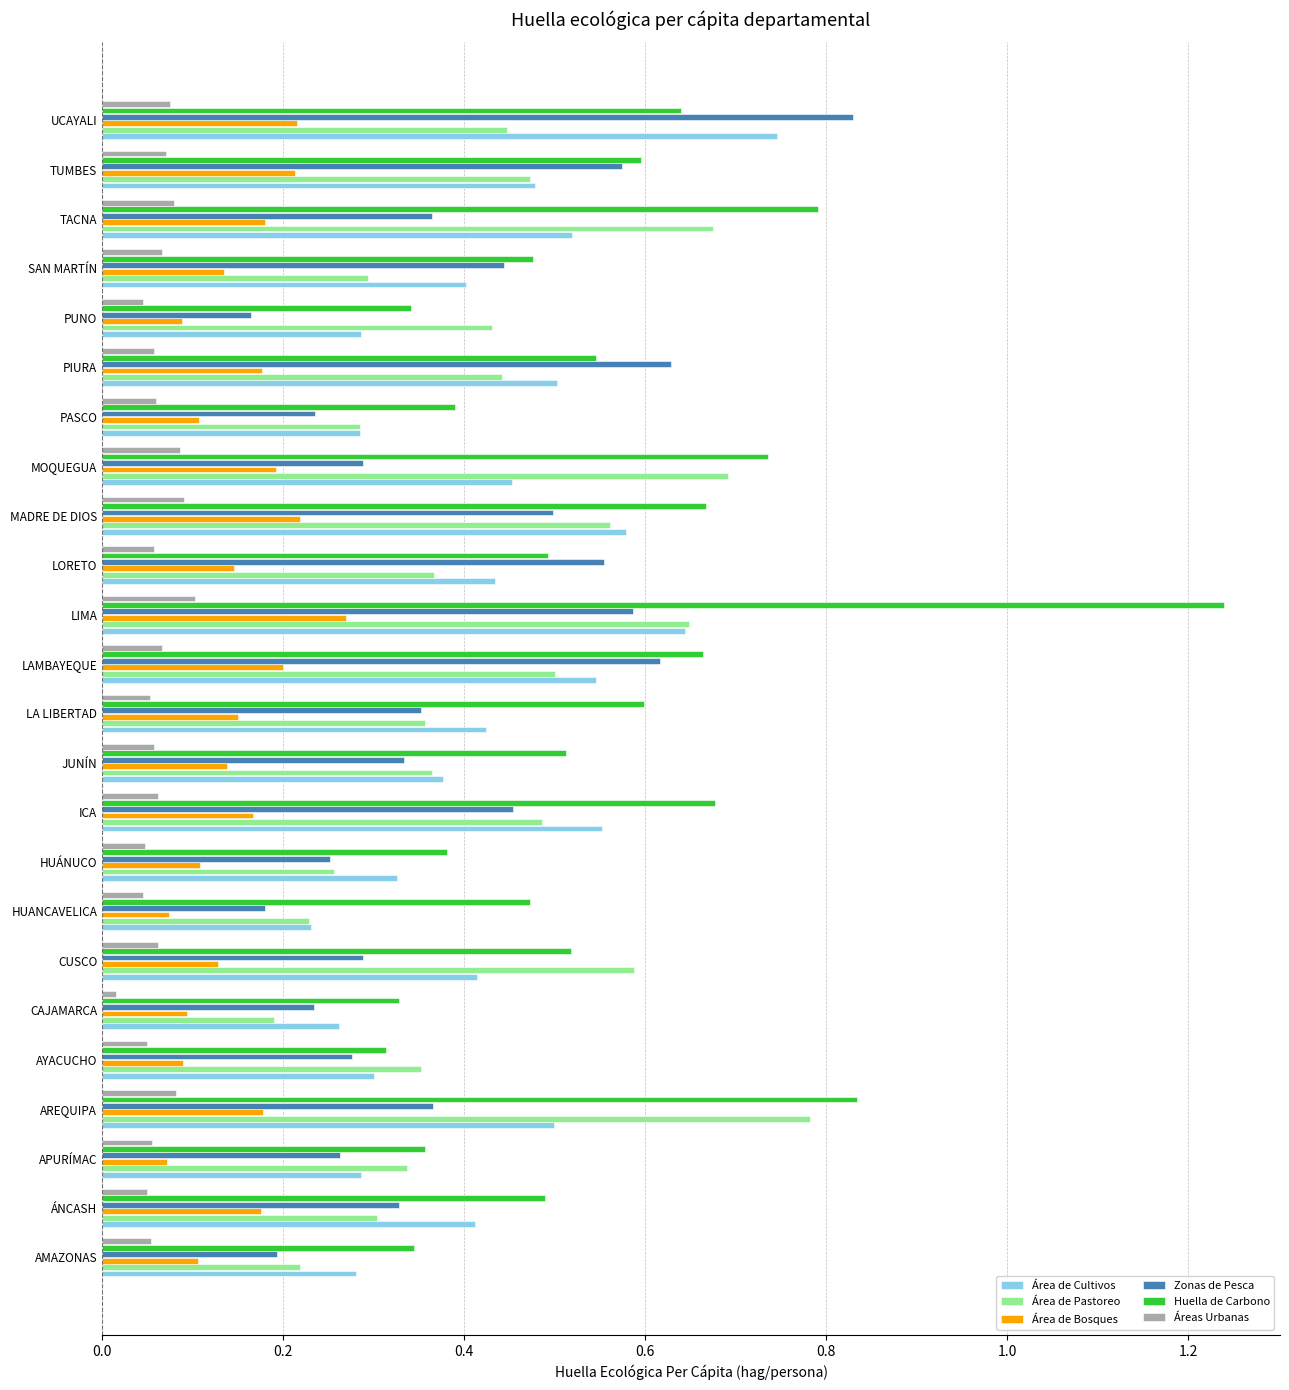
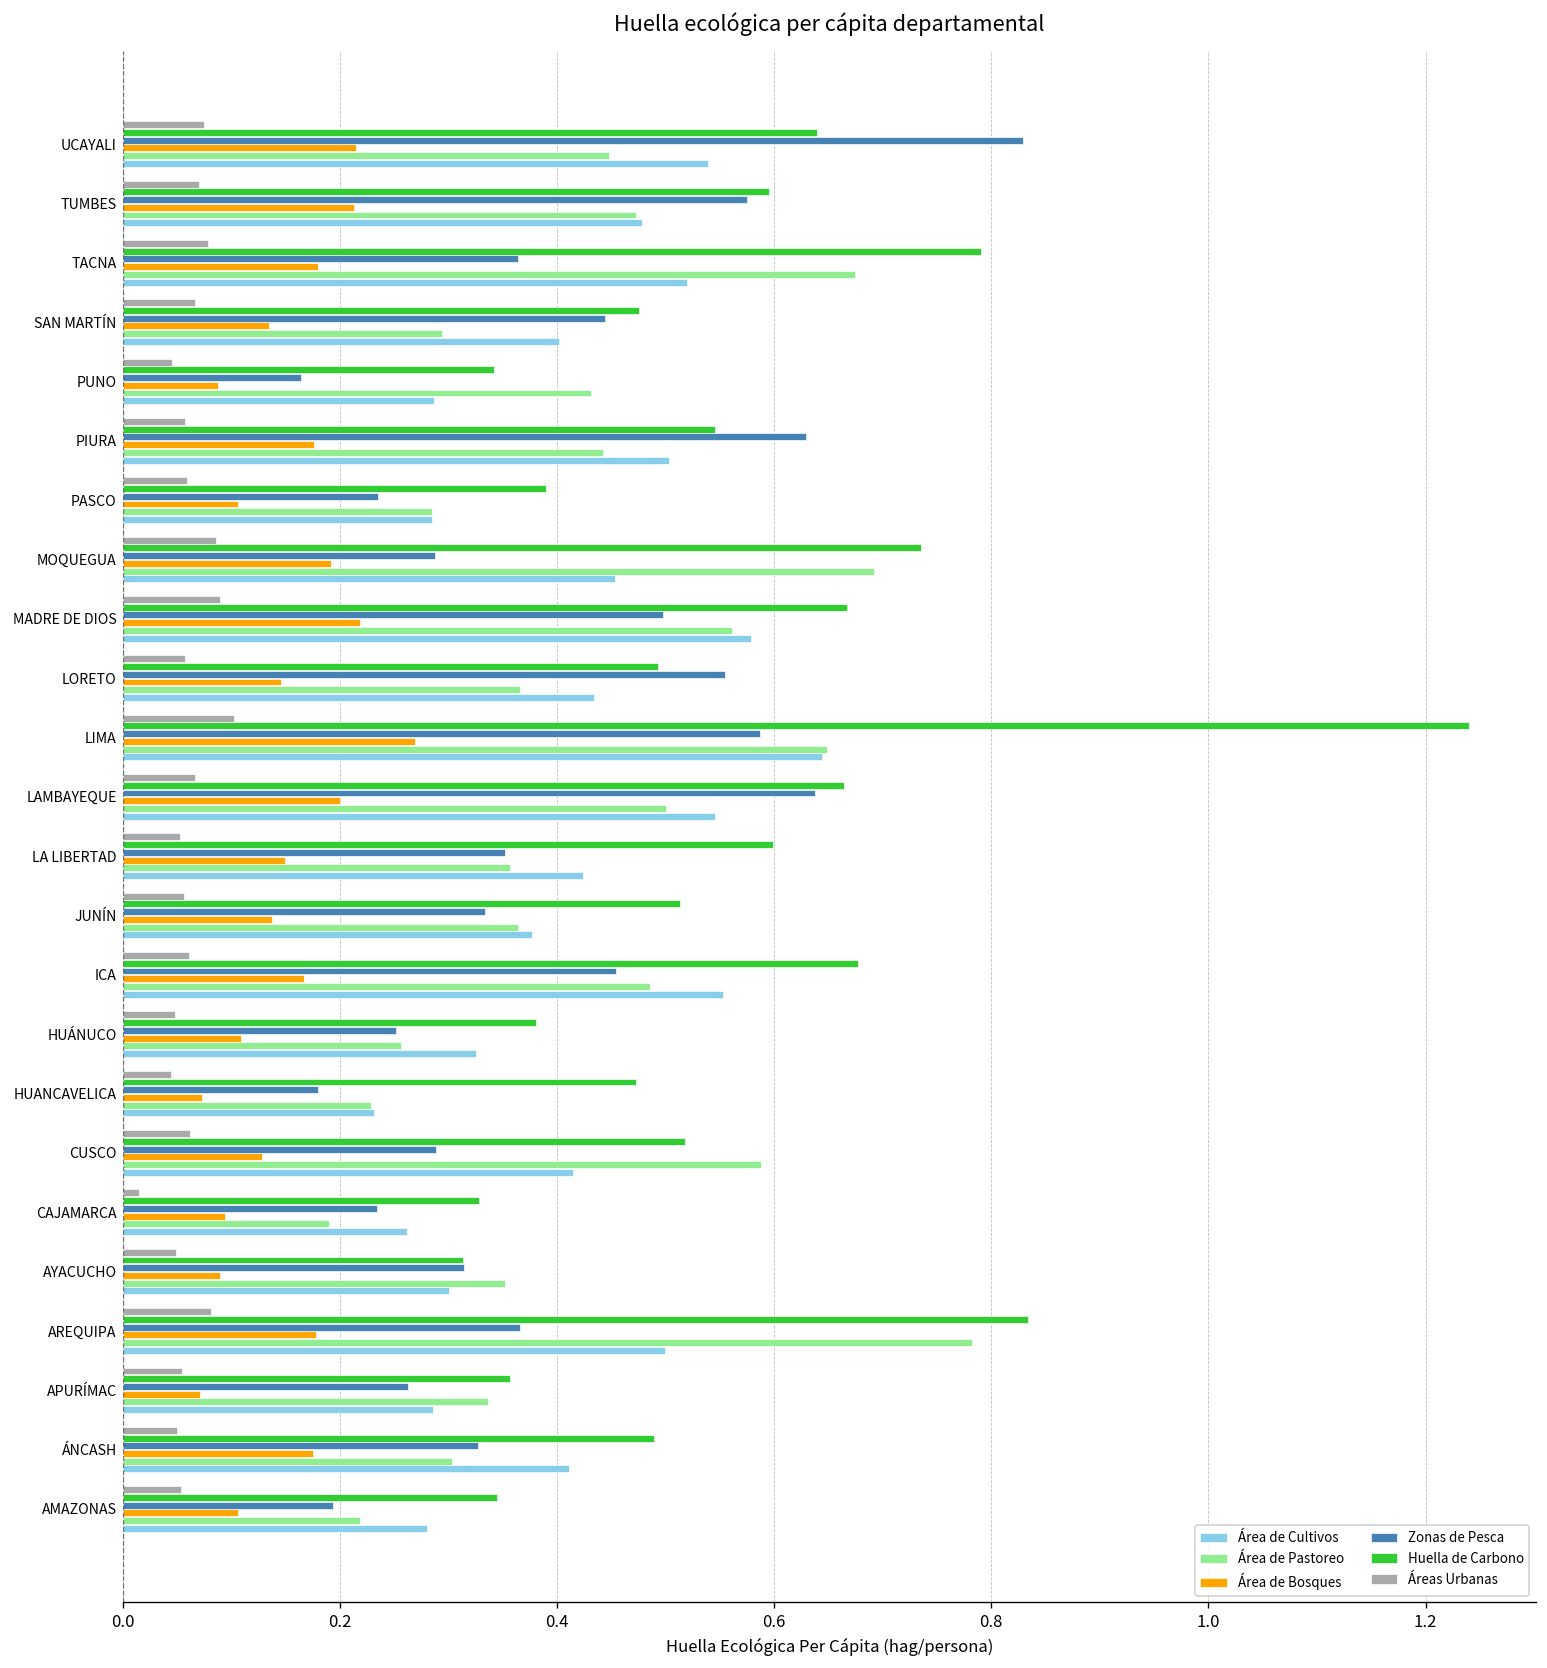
Área de Cultivos, UCAYALI: 0.75 -> 0.54
Zonas de Pesca, LAMBAYEQUE: 0.62 -> 0.64
Zonas de Pesca, AYACUCHO: 0.28 -> 0.31
